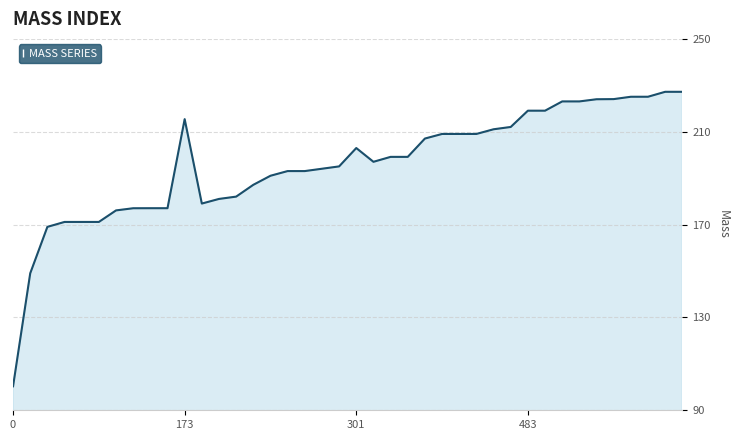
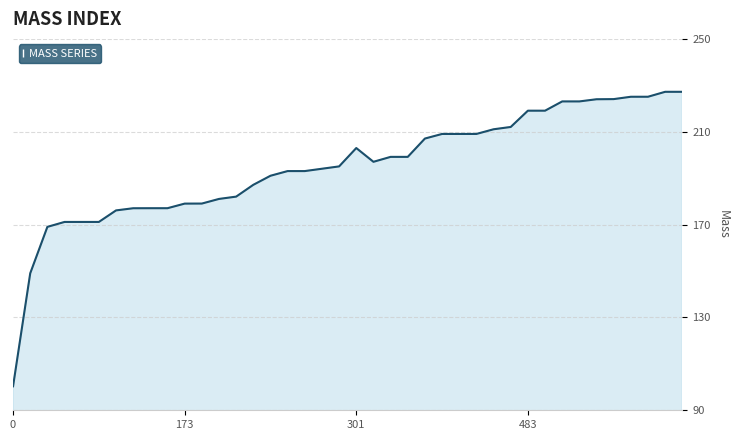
173: 215 -> 179
